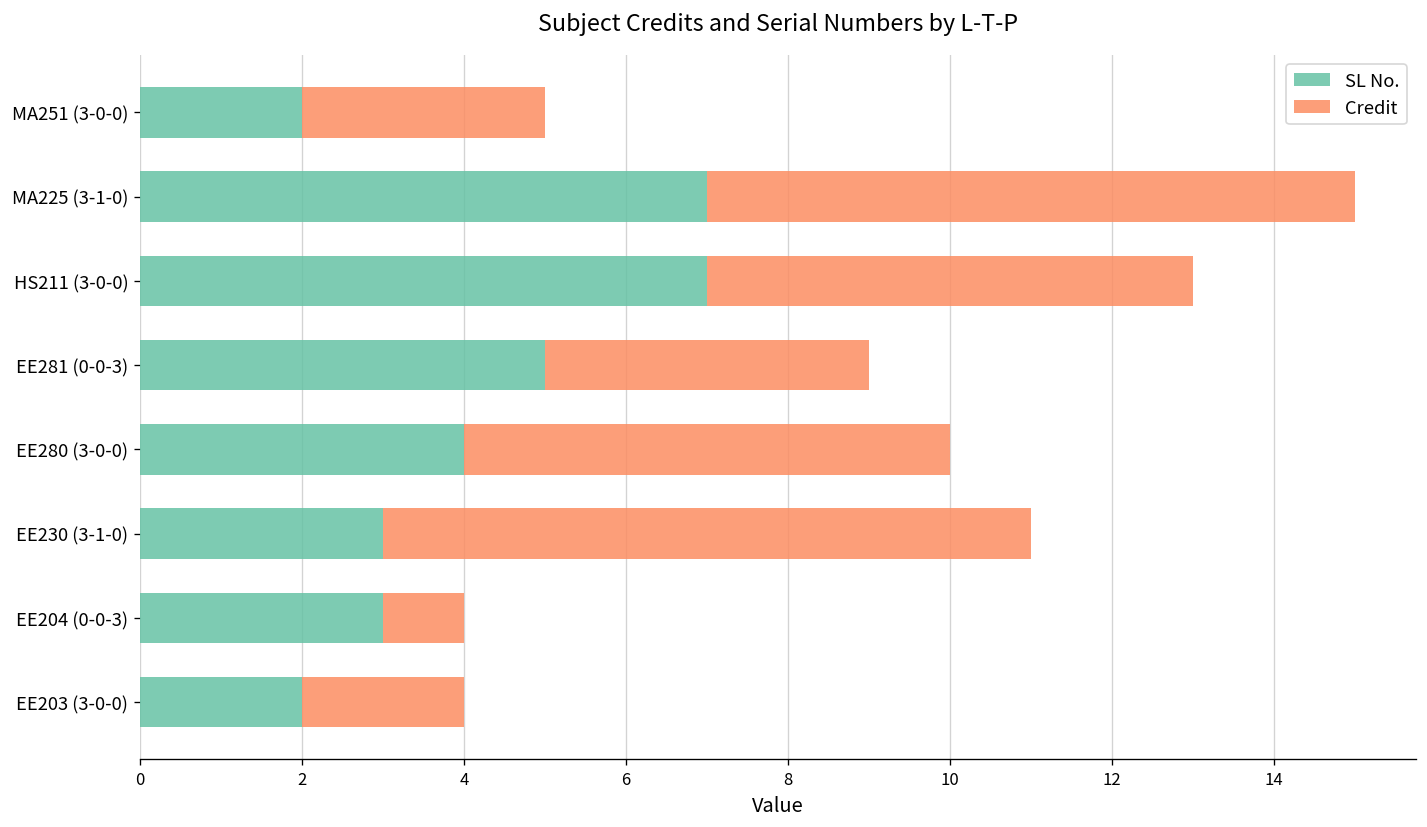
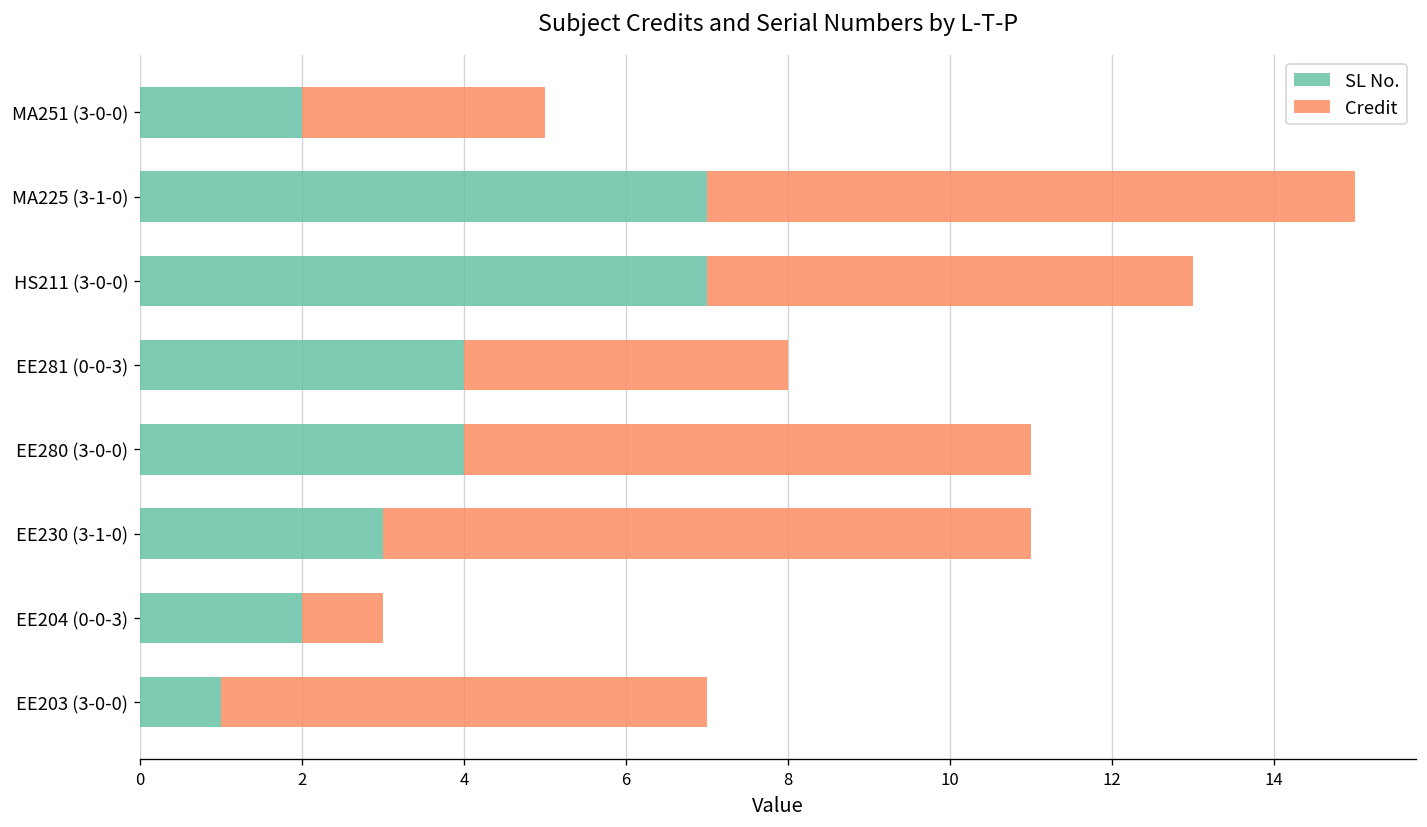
SL No., EE281 (0-0-3): 5 -> 4
Credit, EE280 (3-0-0): 6 -> 7
SL No., EE204 (0-0-3): 3 -> 2
SL No., EE203 (3-0-0): 2 -> 1
Credit, EE203 (3-0-0): 2 -> 6
